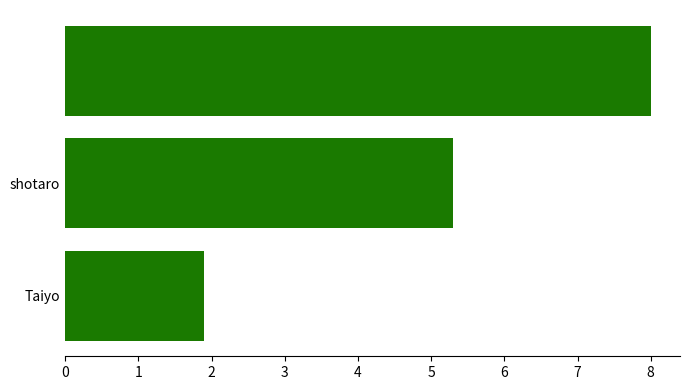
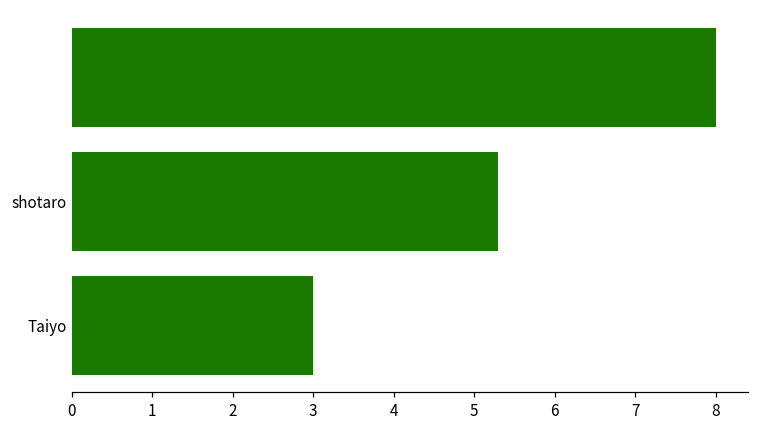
Taiyo: 1.9 -> 3.0
